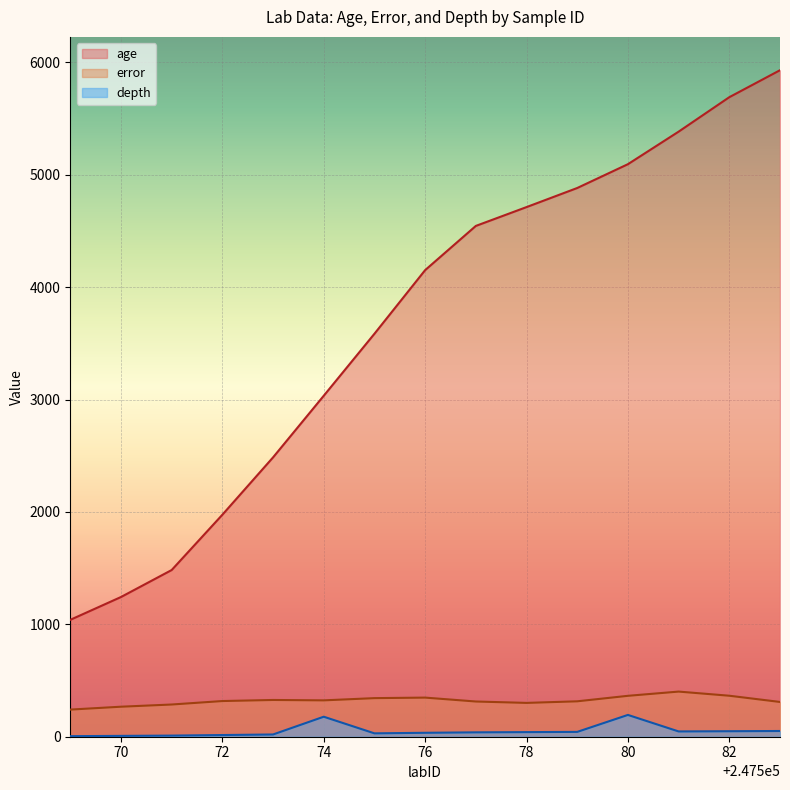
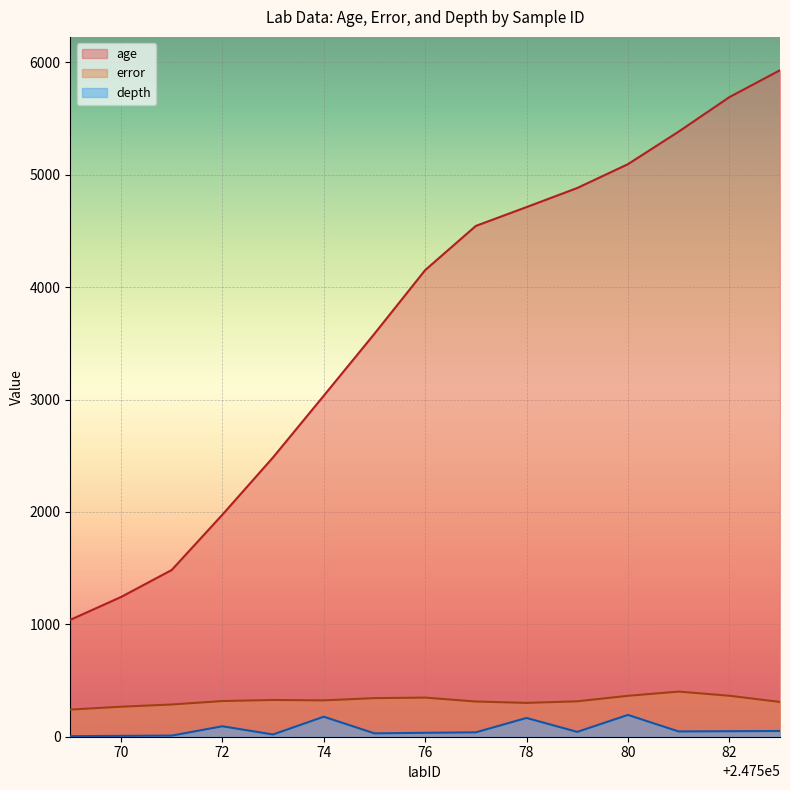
depth, 72: 20 -> 90
depth, 78: 40 -> 170
